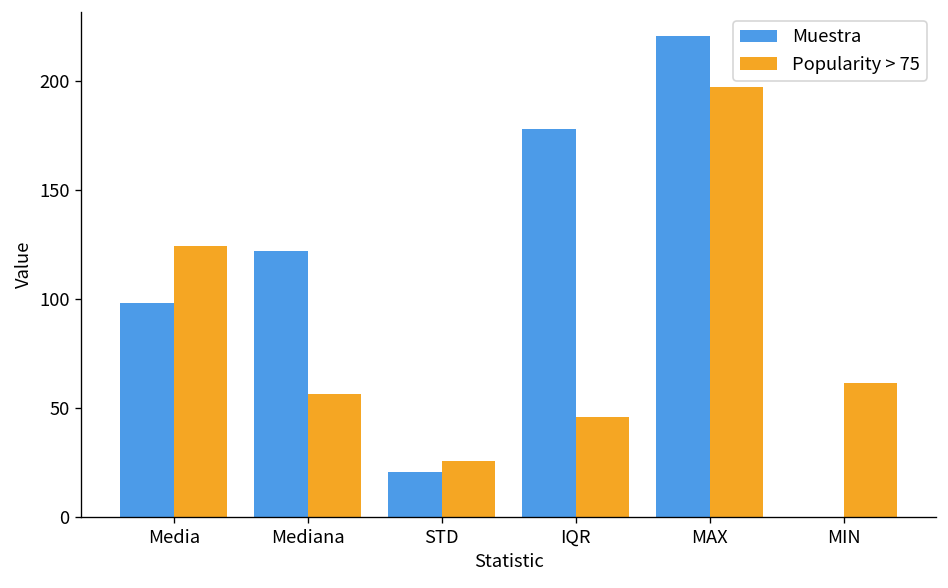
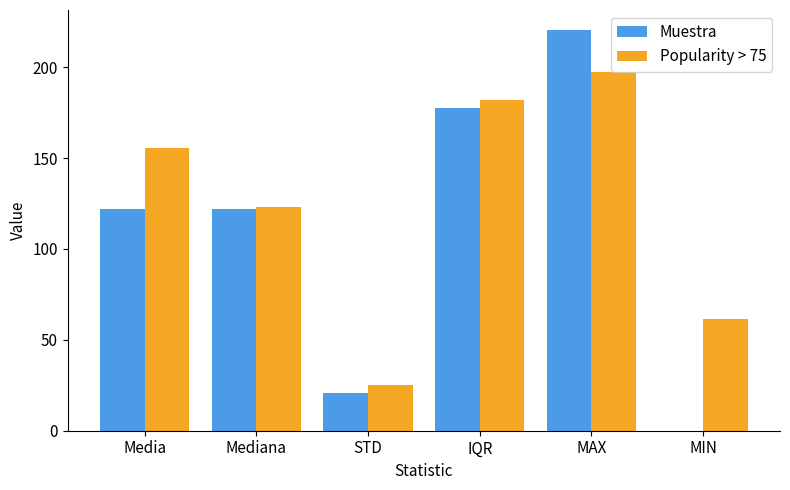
Muestra, Media: 98 -> 122
Popularity > 75, Media: 124 -> 156
Popularity > 75, Mediana: 56 -> 123
Popularity > 75, IQR: 46 -> 182
